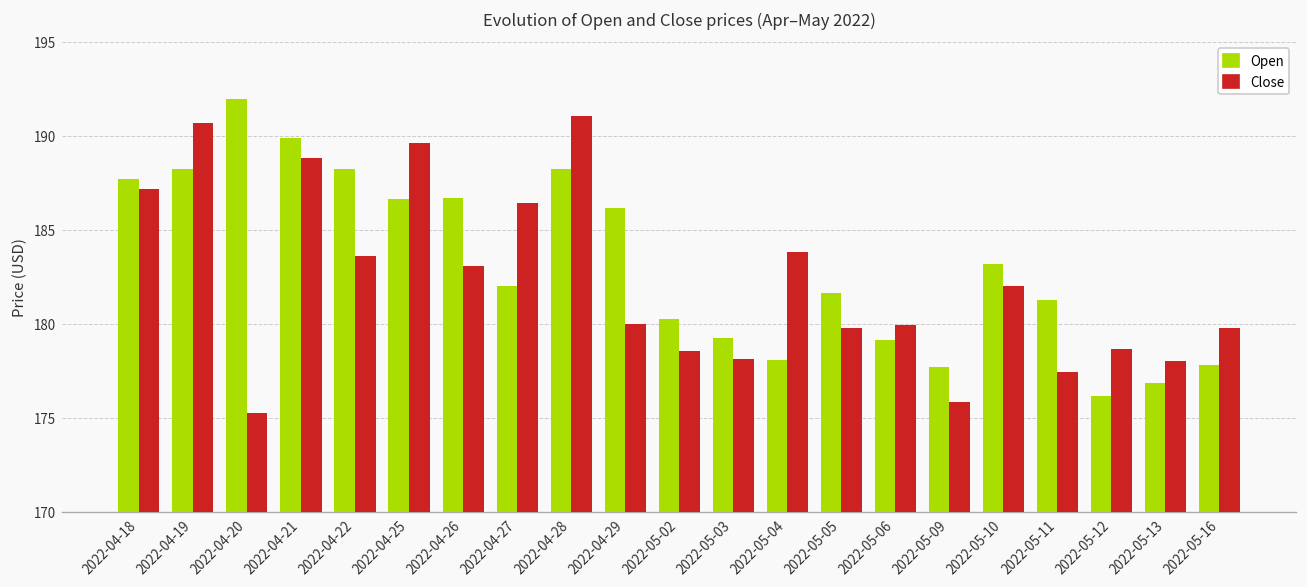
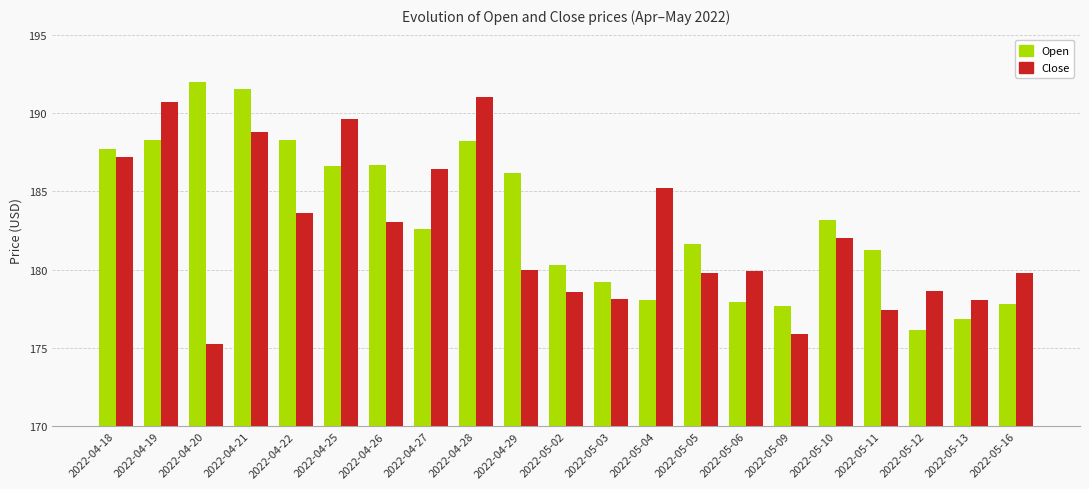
Open, 2022-04-21: 189.9 -> 191.5
Open, 2022-04-27: 182.0 -> 182.6
Close, 2022-05-04: 183.8 -> 185.2
Open, 2022-05-06: 179.1 -> 178.0
